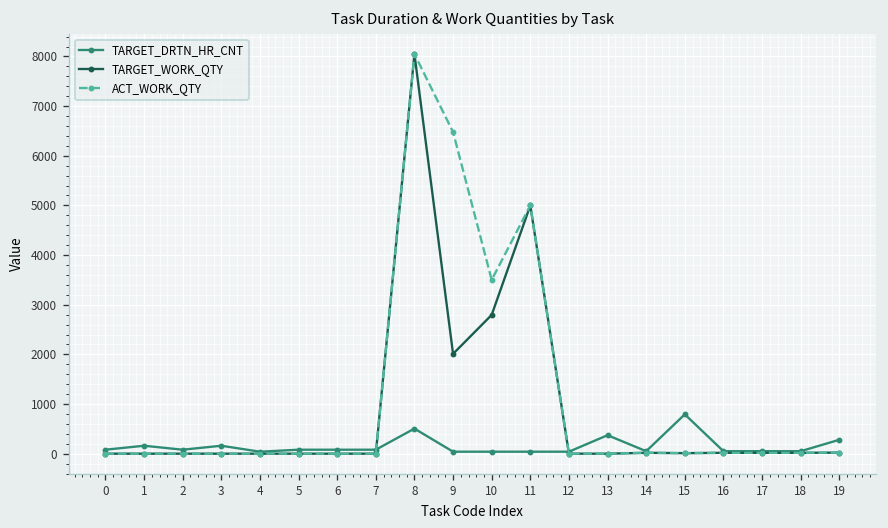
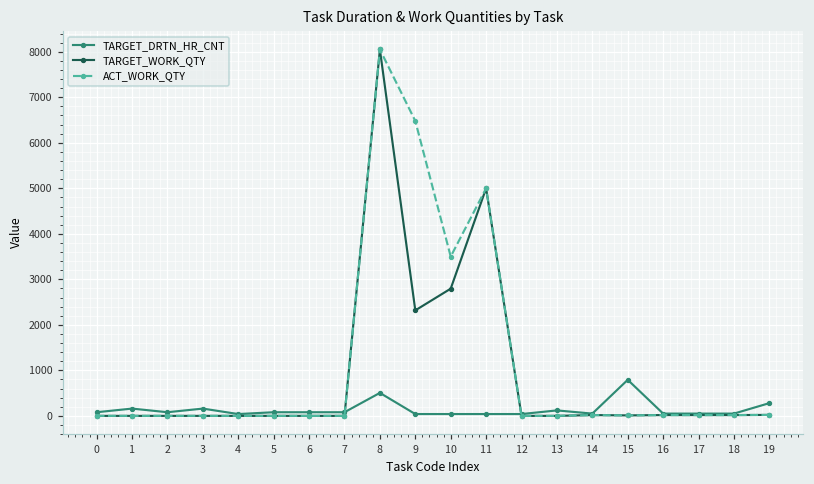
TARGET_WORK_QTY, 9: 2000 -> 2300
TARGET_DRTN_HR_CNT, 13: 400 -> 100
